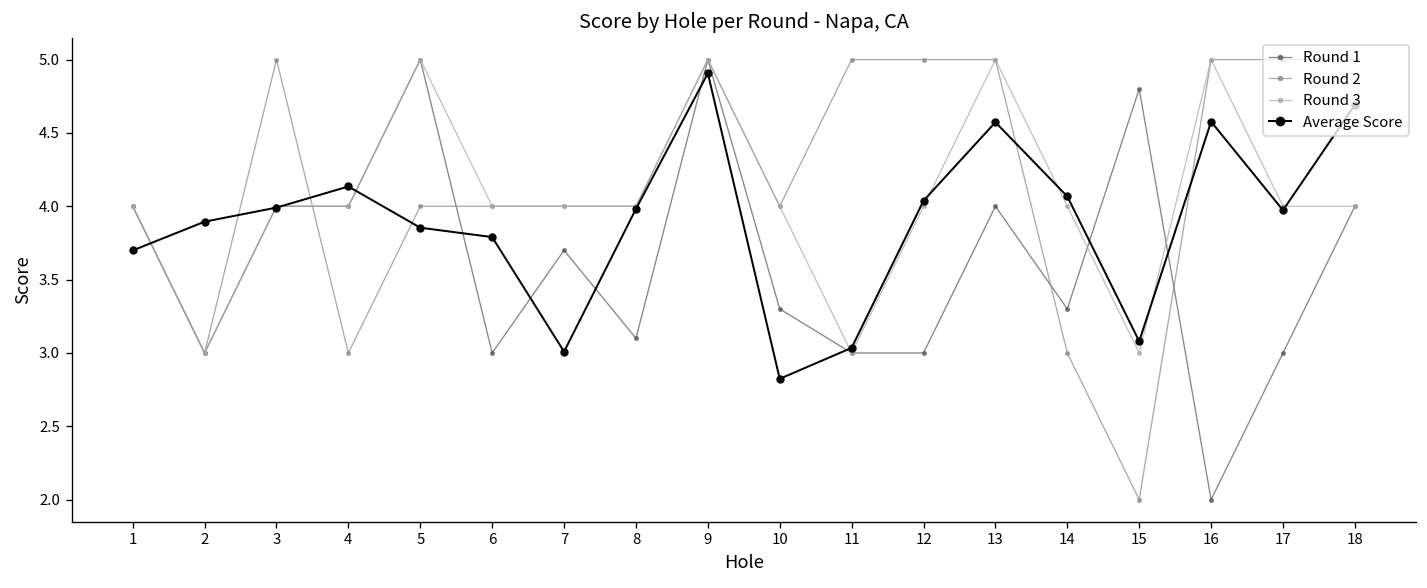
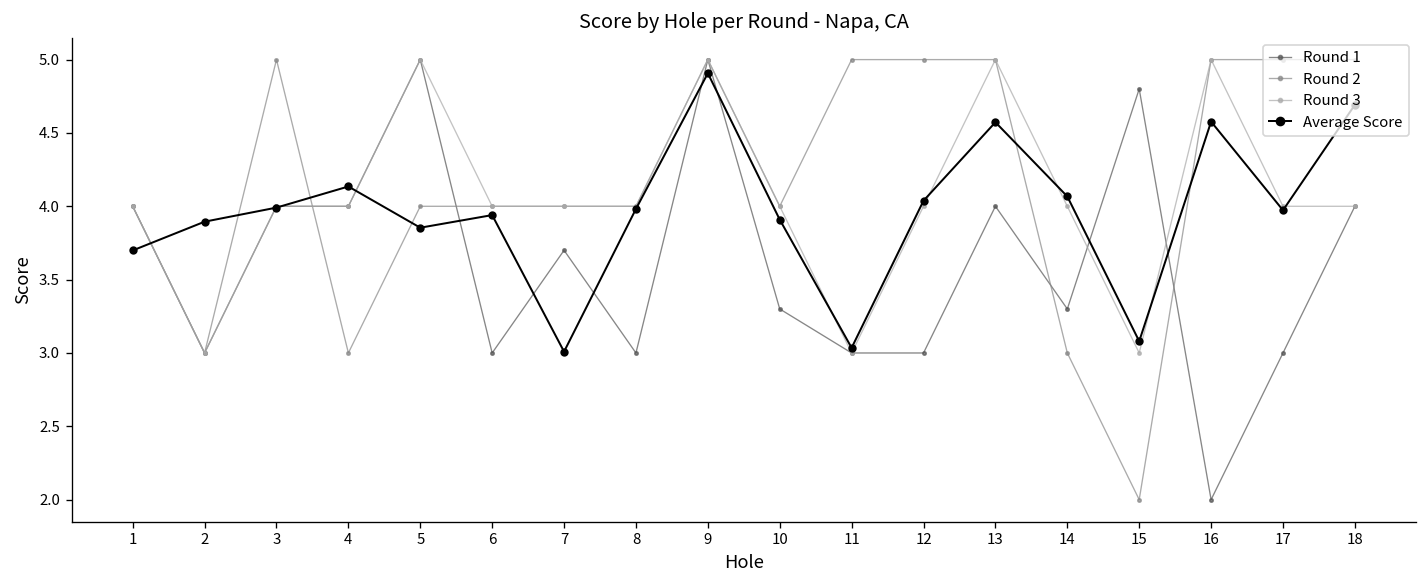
Average Score, 6: 3.79 -> 3.94
Round 1, 8: 3.1 -> 3.0
Average Score, 10: 2.82 -> 3.91
